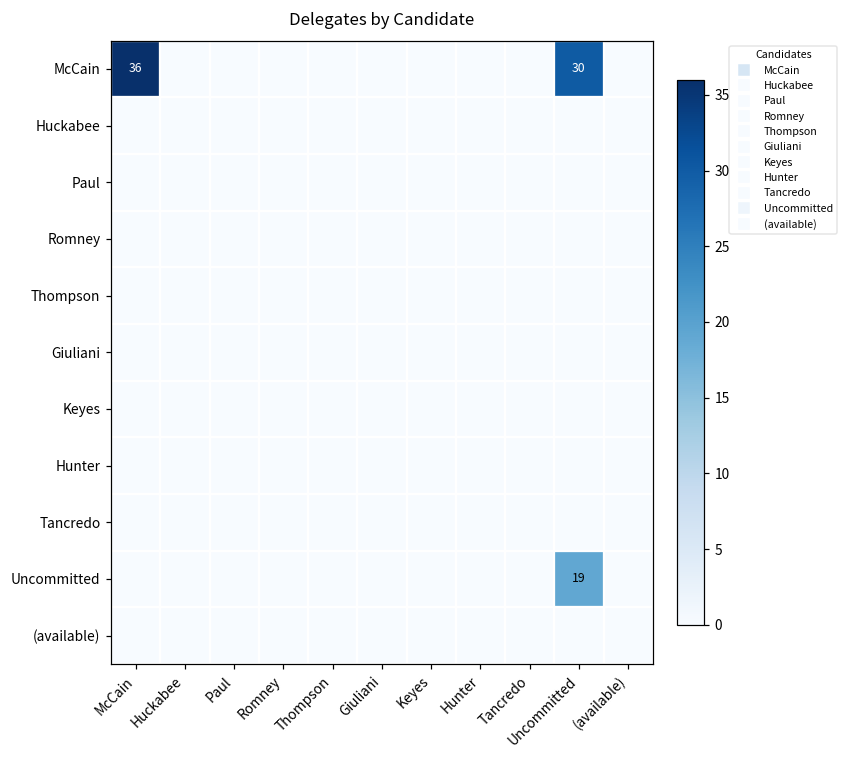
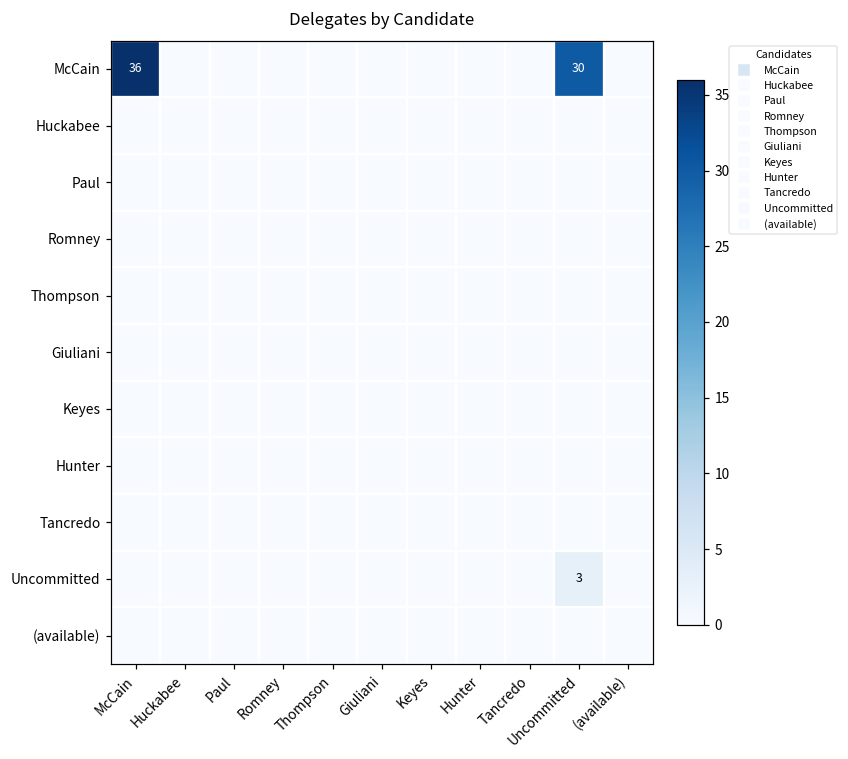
Uncommitted, Uncommitted: 19 -> 3
